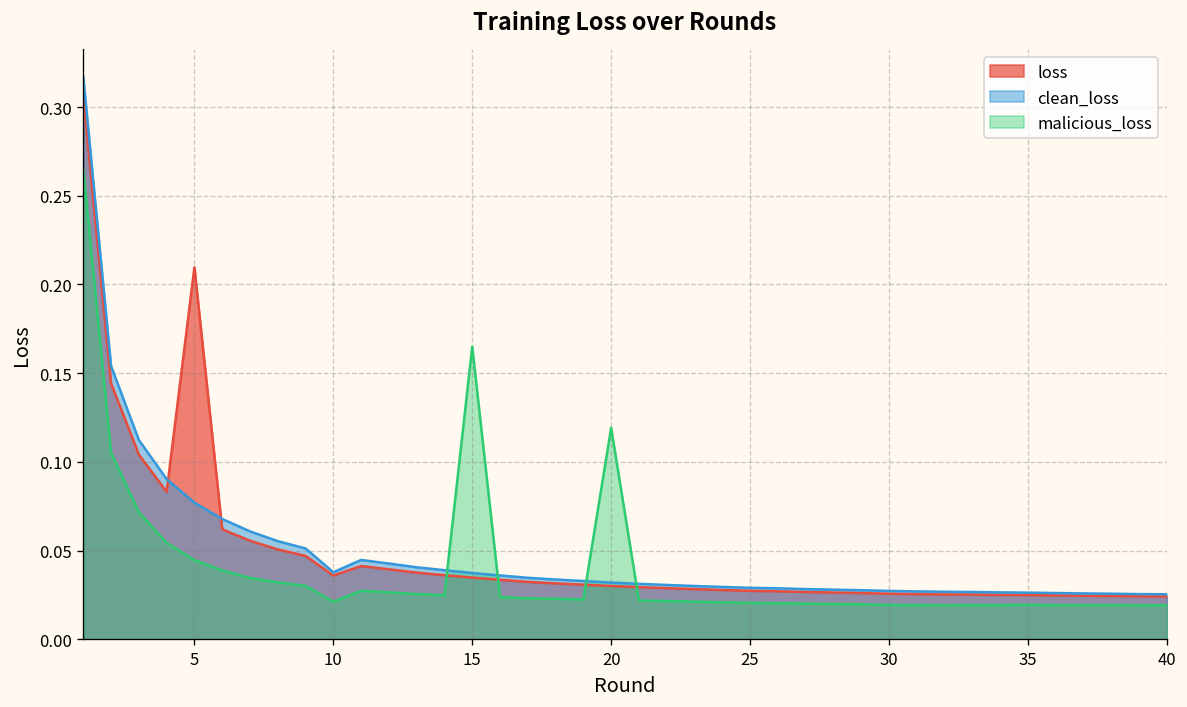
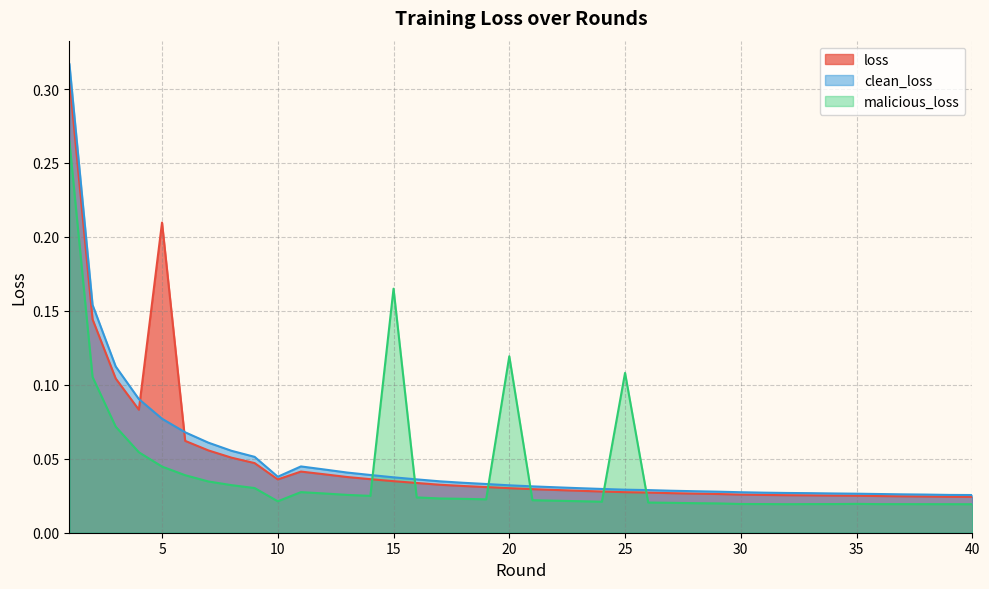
malicious_loss, 25: 0.021 -> 0.108
